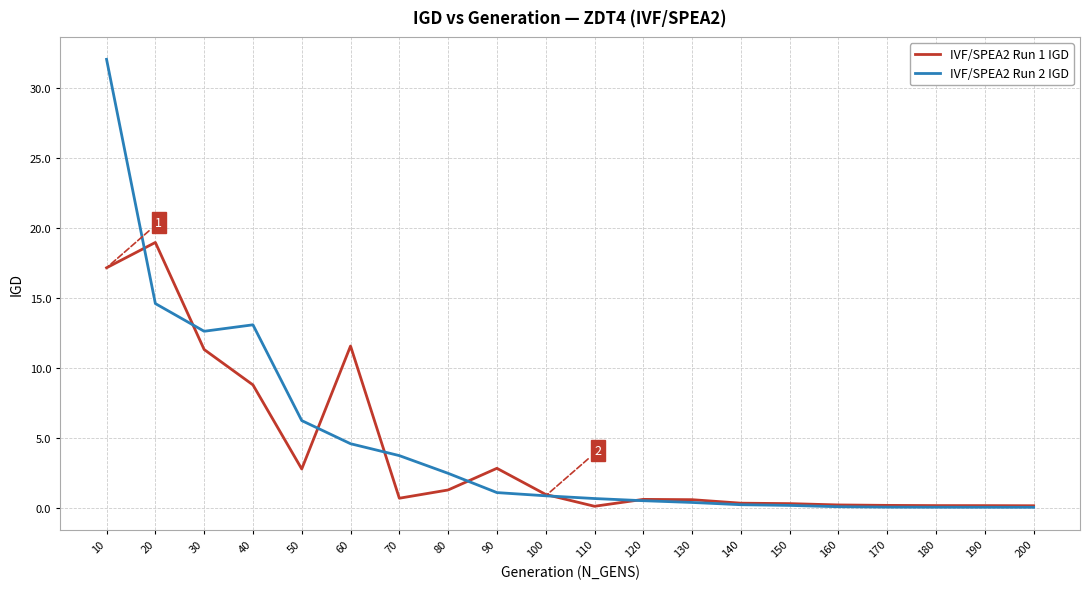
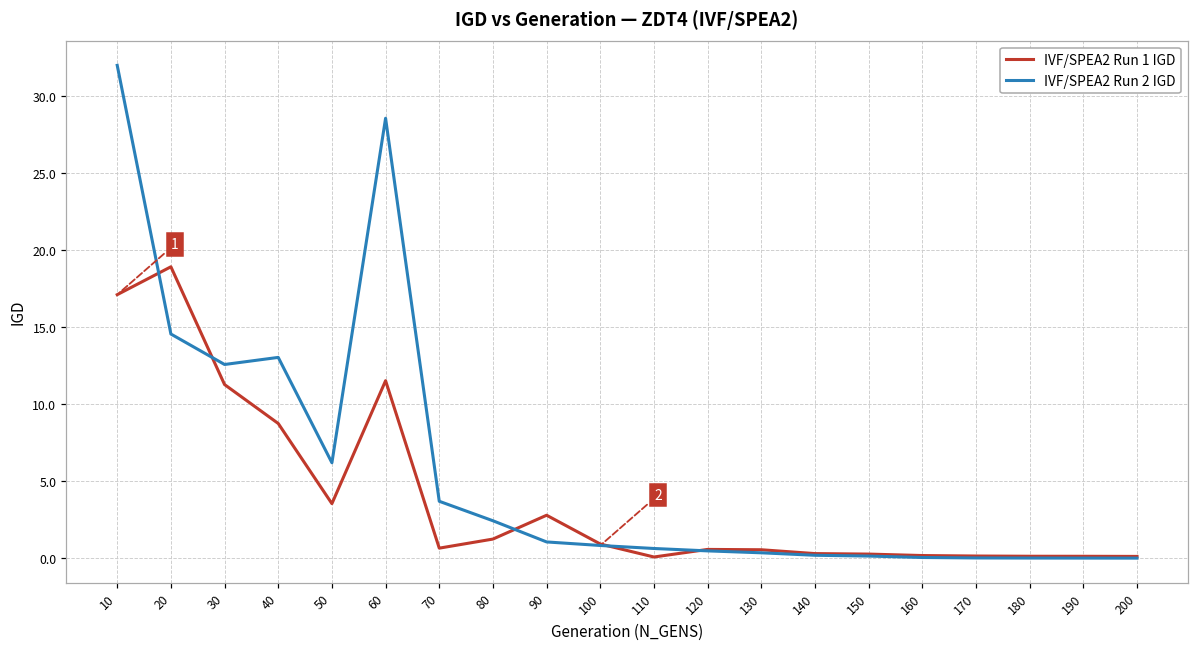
IVF/SPEA2 Run 1 IGD, 50: 2.8 -> 3.6
IVF/SPEA2 Run 2 IGD, 60: 4.6 -> 28.6
